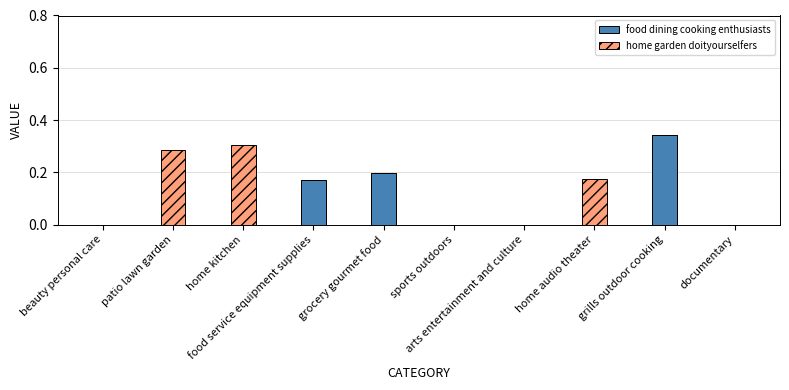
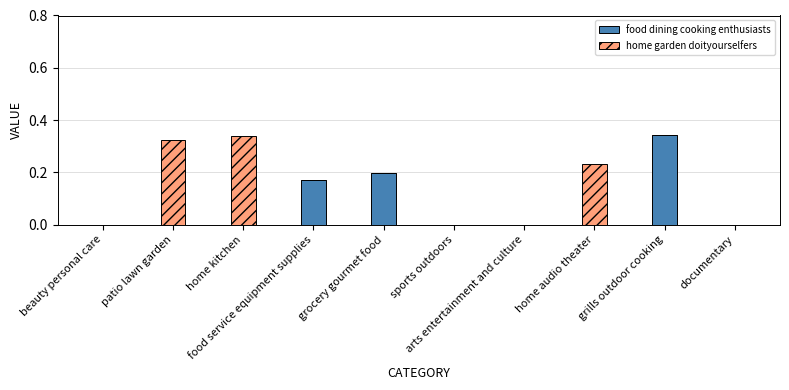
home garden doityourselfers, patio lawn garden: 0.29 -> 0.32
home garden doityourselfers, home kitchen: 0.31 -> 0.34
home garden doityourselfers, home audio theater: 0.17 -> 0.23
